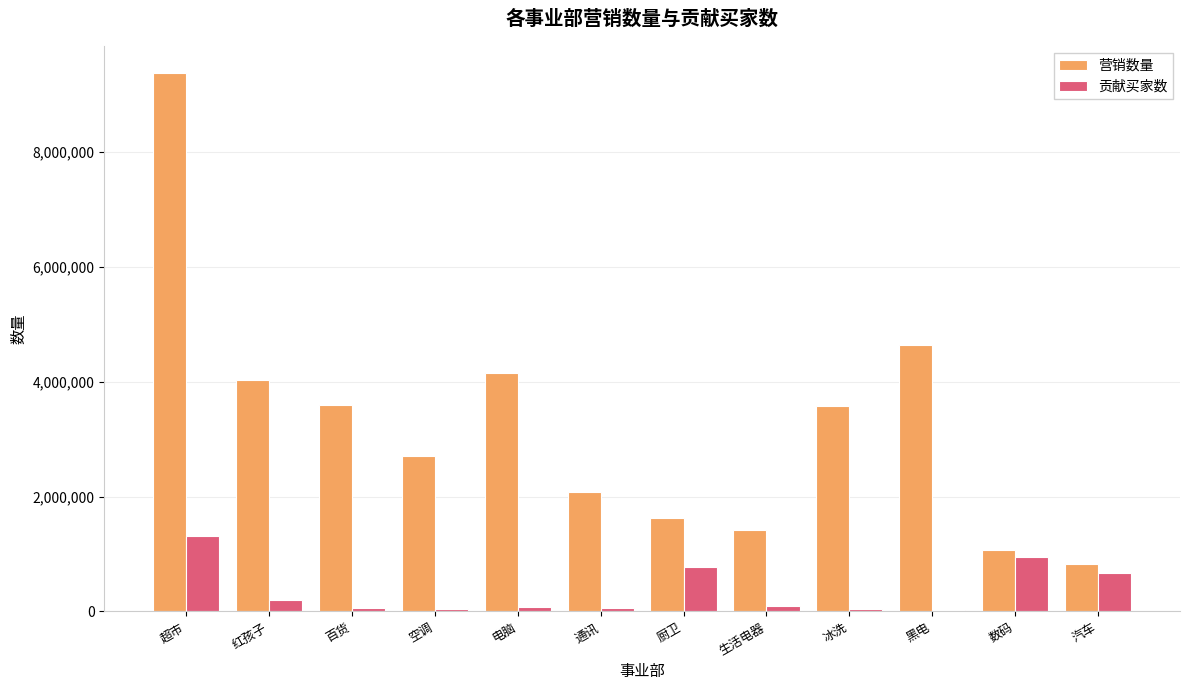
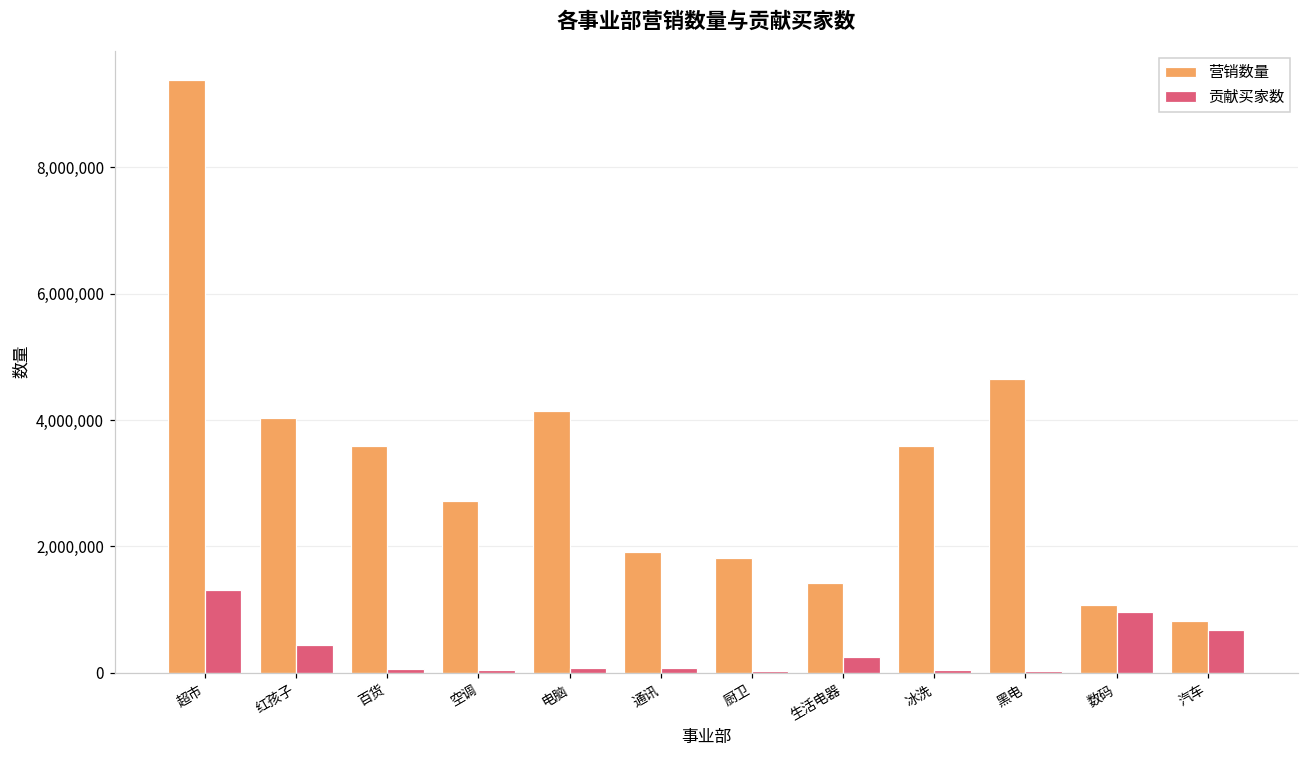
贡献买家数, 红孩子: 200,000 -> 400,000
营销数量, 通讯: 2,100,000 -> 1,900,000
营销数量, 厨卫: 1,600,000 -> 1,800,000
贡献买家数, 厨卫: 800,000 -> 0
贡献买家数, 生活电器: 100,000 -> 200,000
